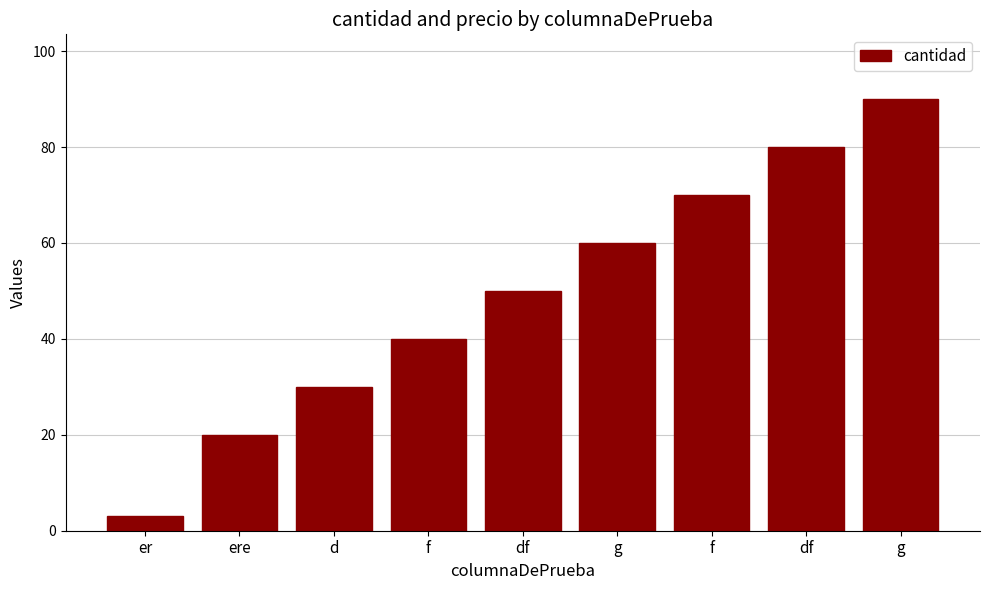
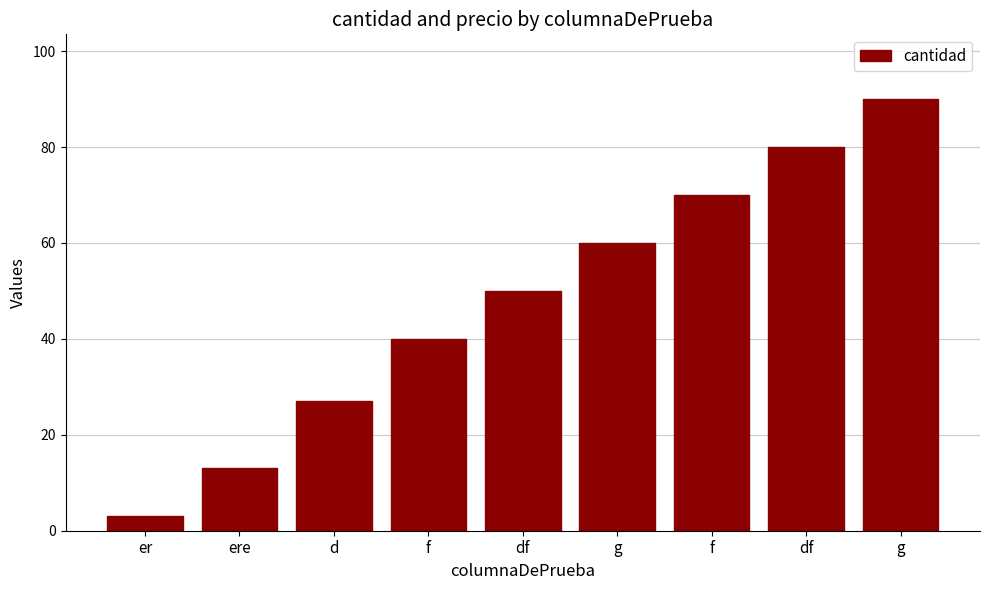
ere: 20 -> 13
d: 30 -> 27
